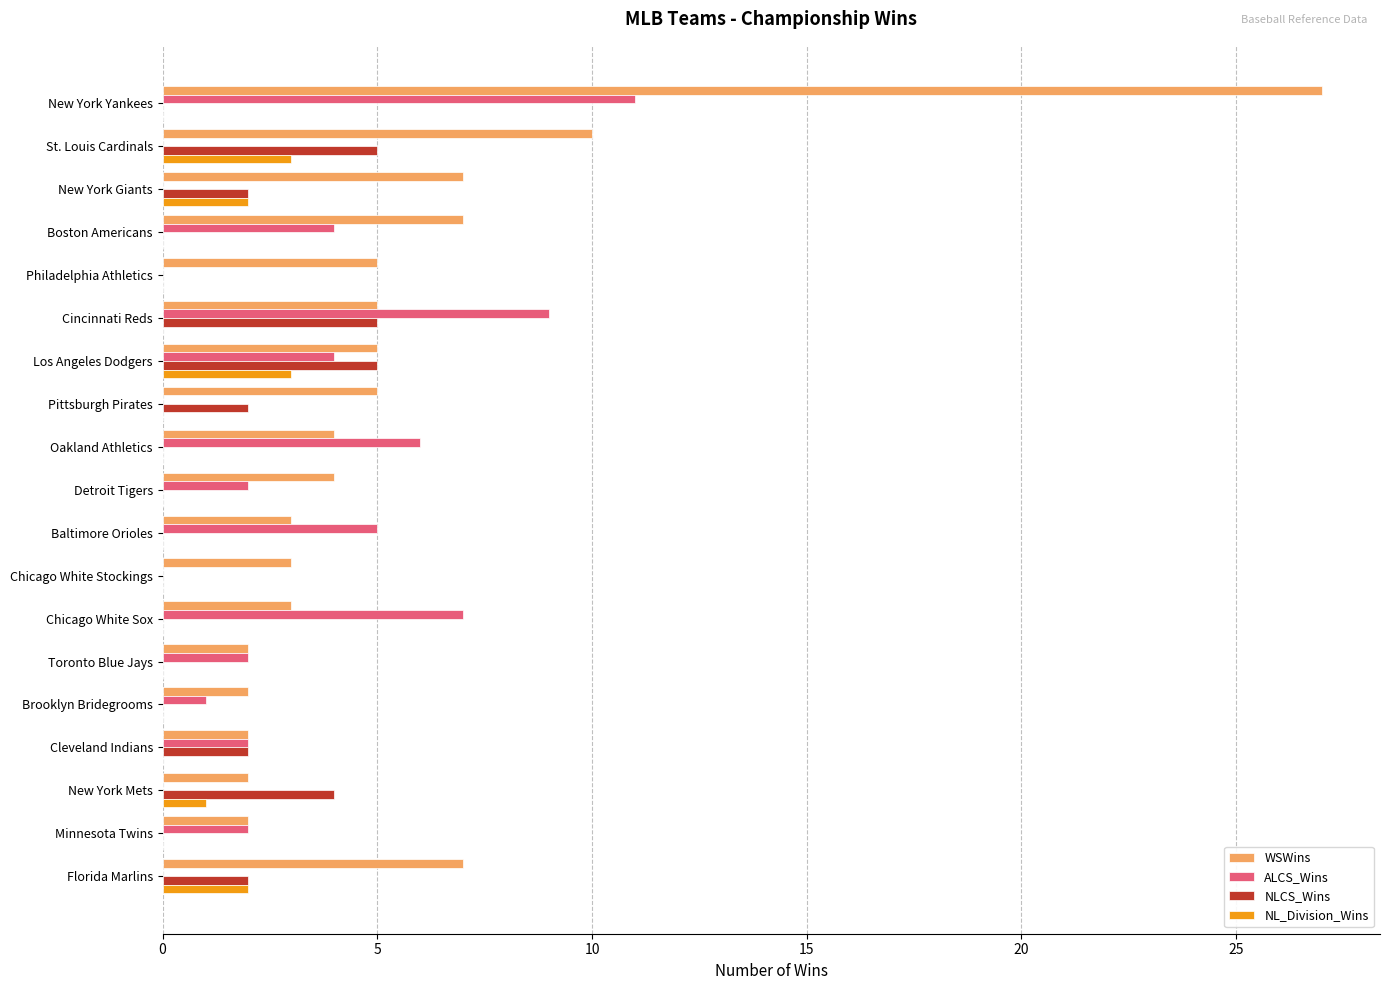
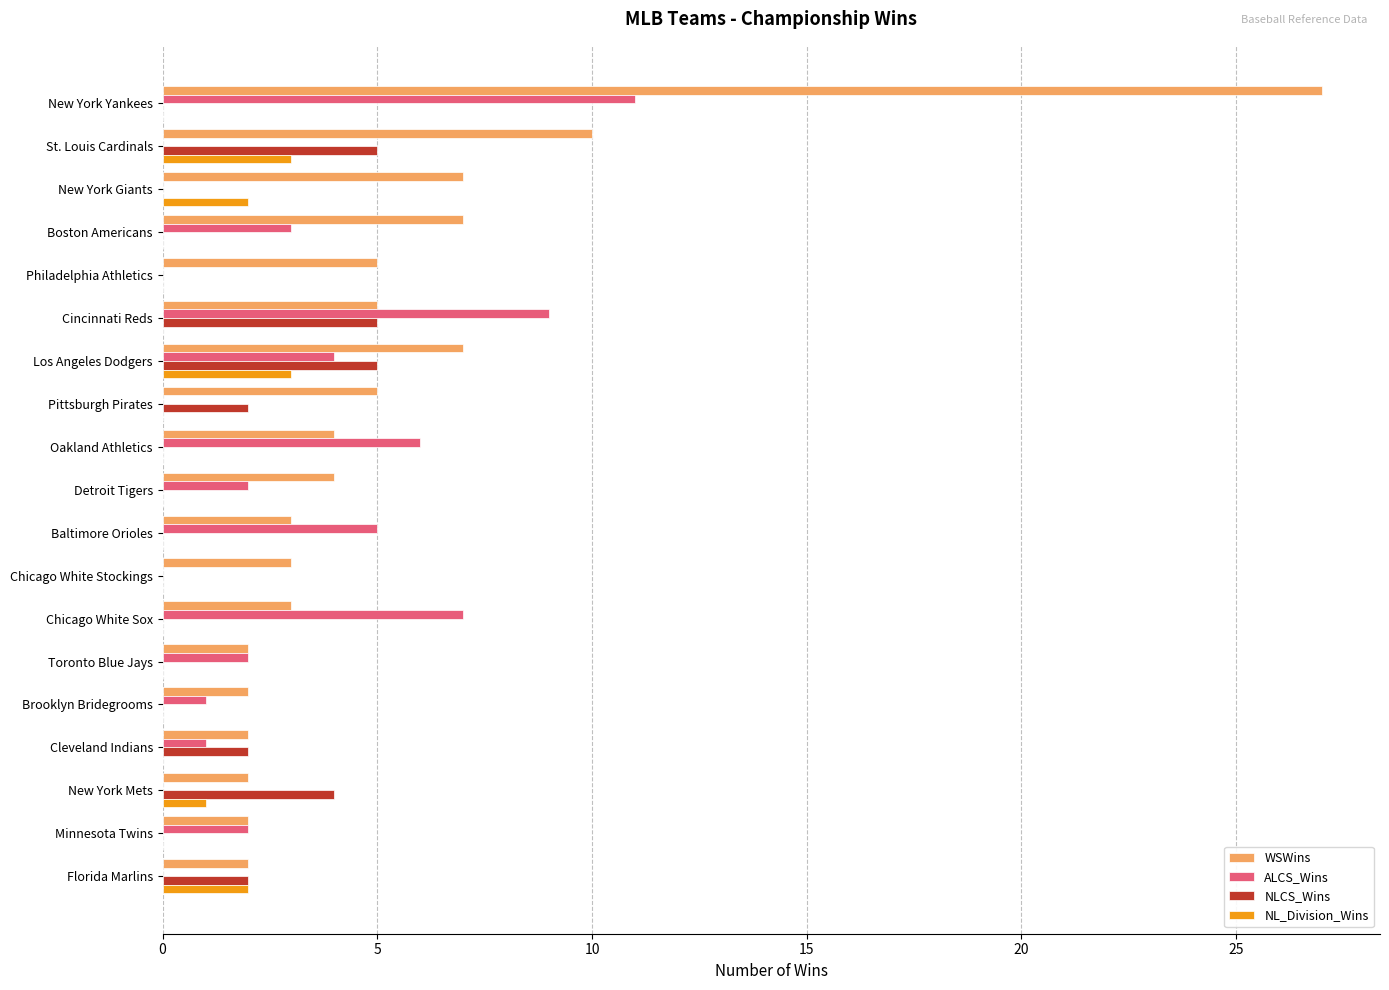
NLCS_Wins, New York Giants: 2 -> 0
ALCS_Wins, Boston Americans: 4 -> 3
WSWins, Los Angeles Dodgers: 5 -> 7
ALCS_Wins, Cleveland Indians: 2 -> 1
WSWins, Florida Marlins: 7 -> 2
